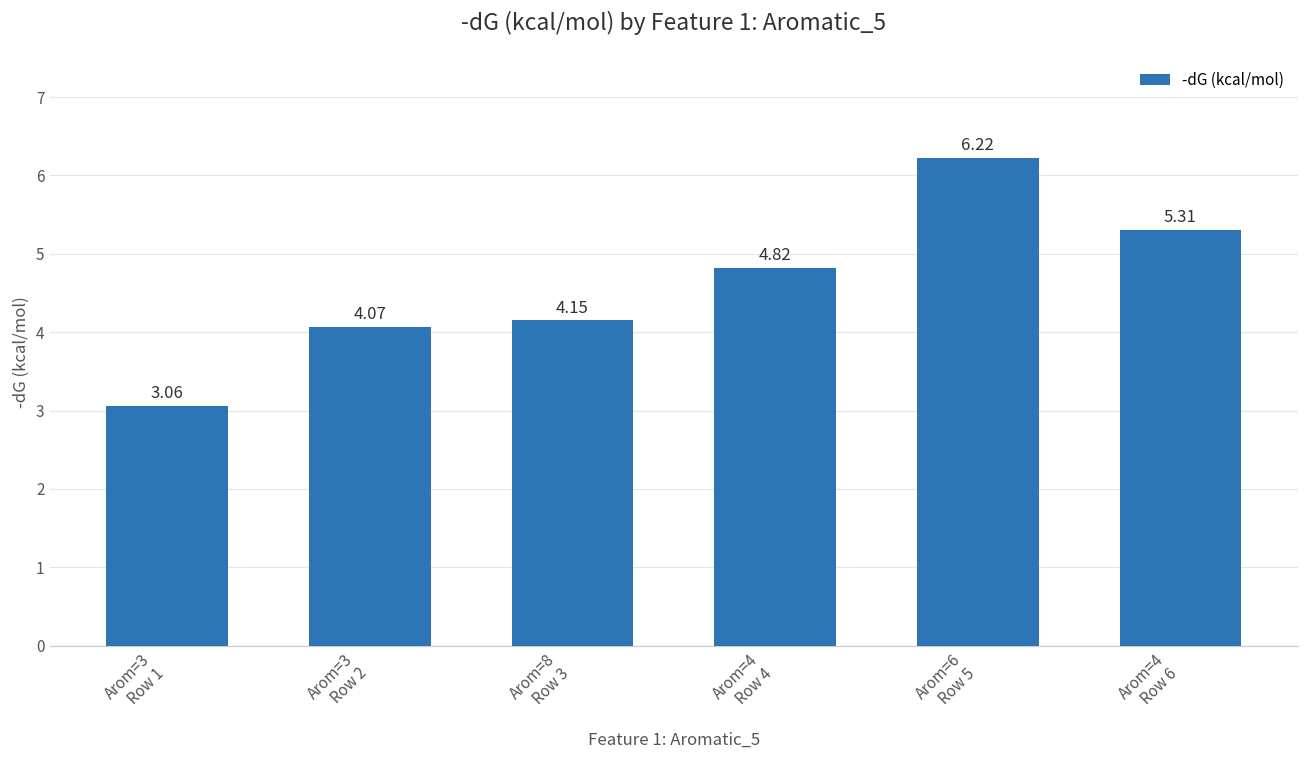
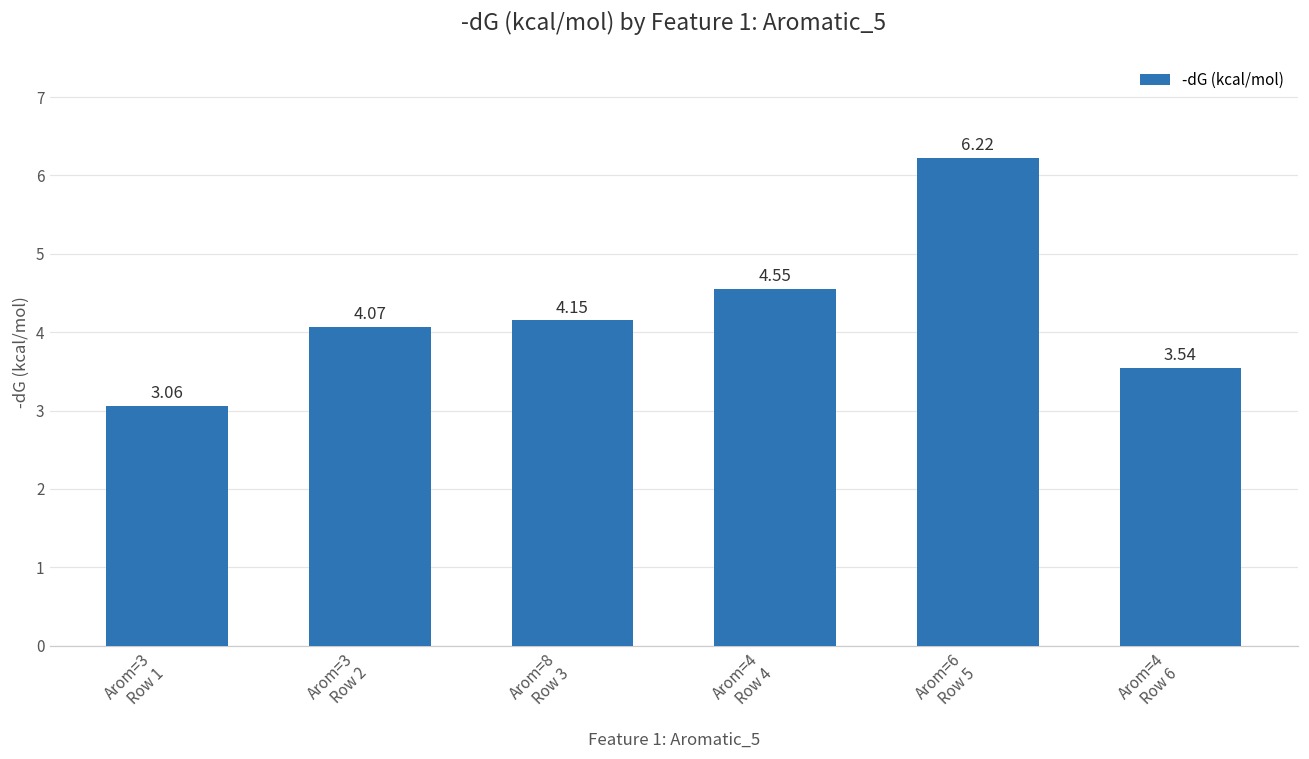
Arom=4 Row 4: 4.82 -> 4.55
Arom=4 Row 6: 5.31 -> 3.54
